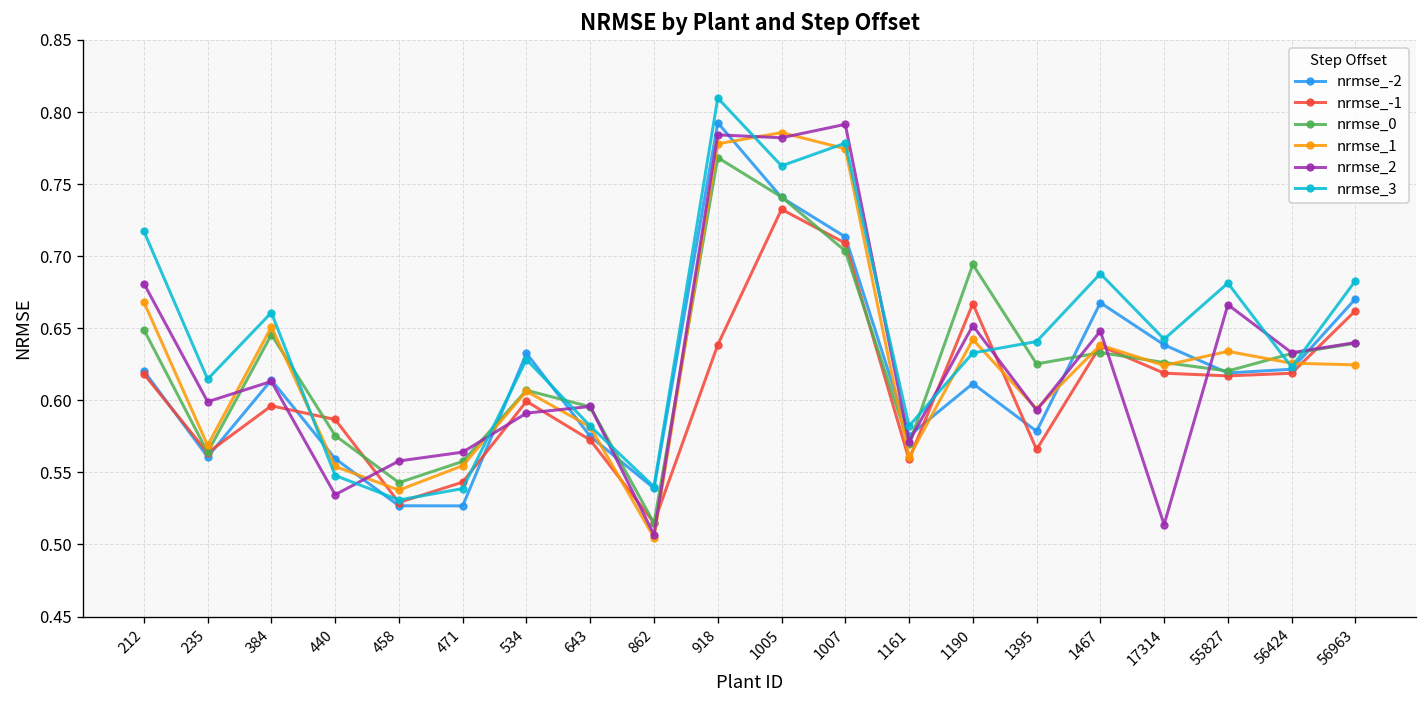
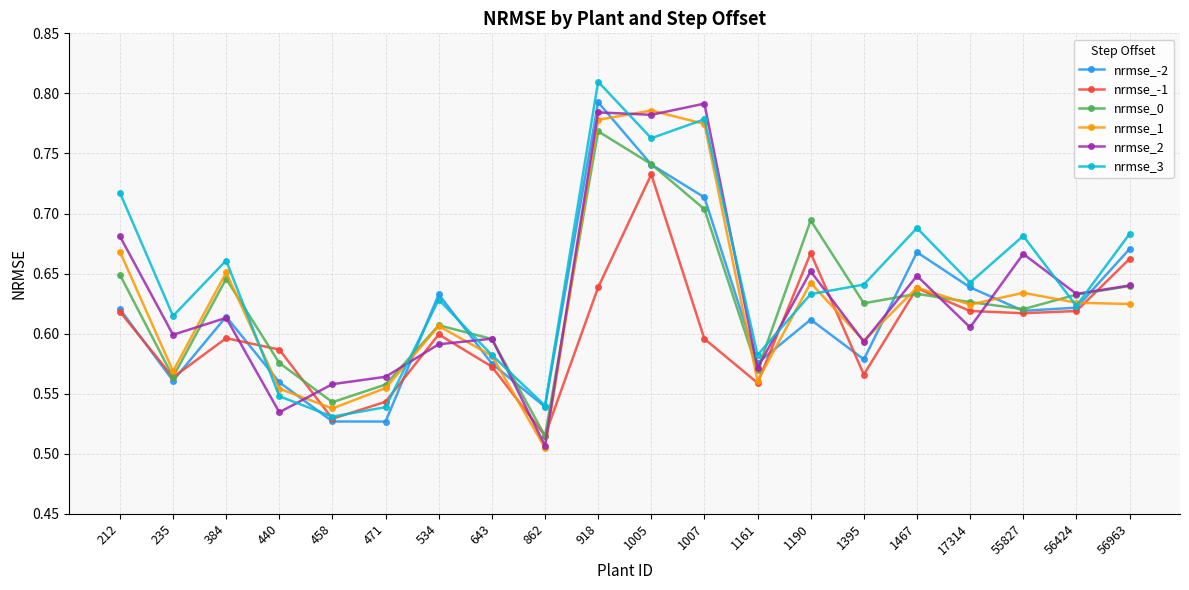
nrmse_-1, 1007: 0.709 -> 0.596
nrmse_2, 17314: 0.514 -> 0.605
